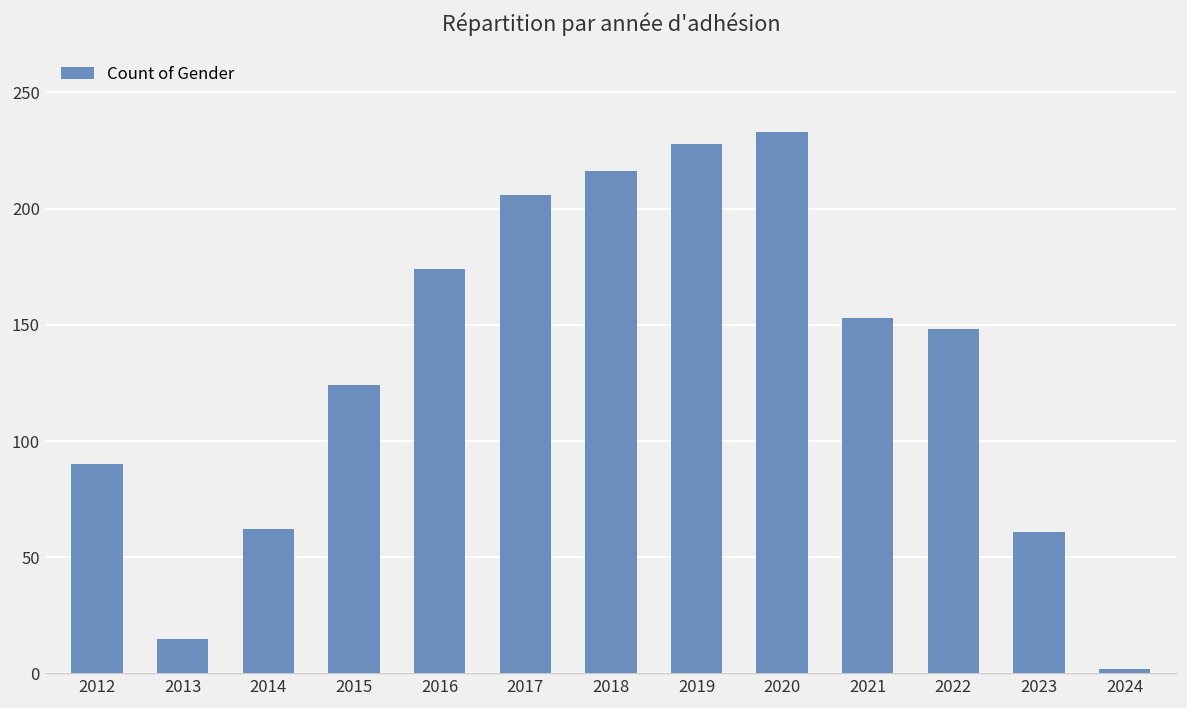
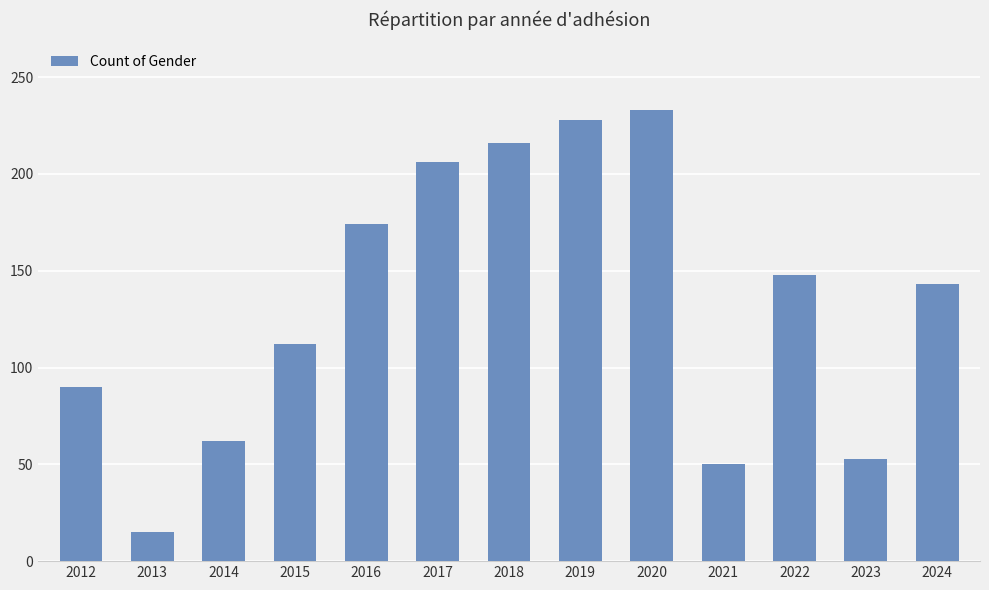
2015: 124 -> 112
2021: 153 -> 50
2023: 61 -> 53
2024: 2 -> 143
